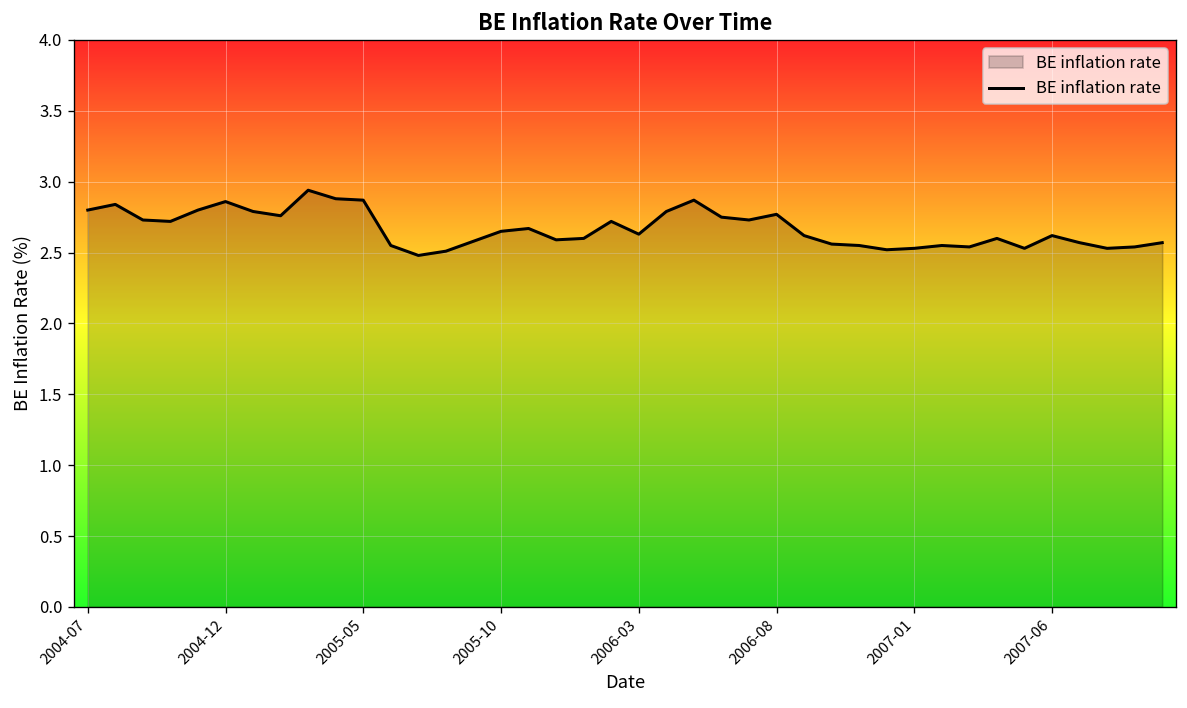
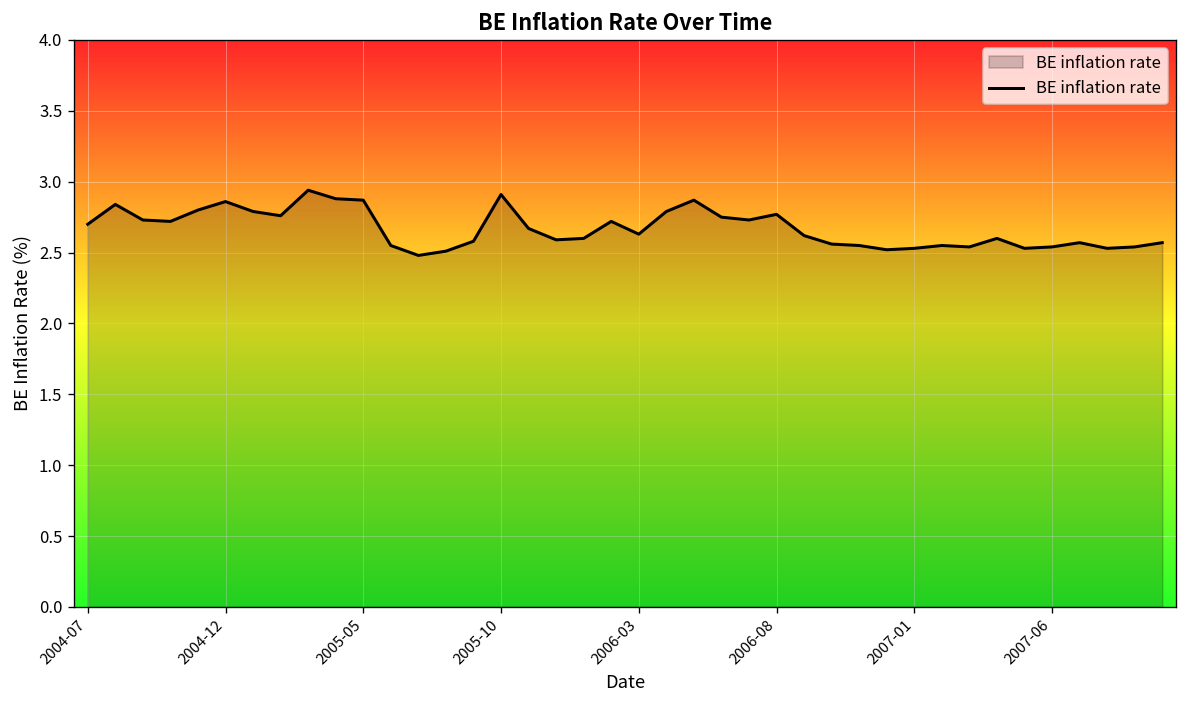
2004-07: 2.8 -> 2.7
2005-10: 2.65 -> 2.91
2007-06: 2.62 -> 2.54
